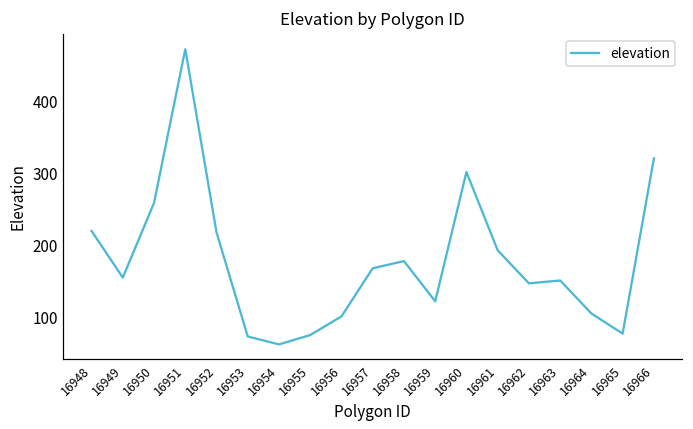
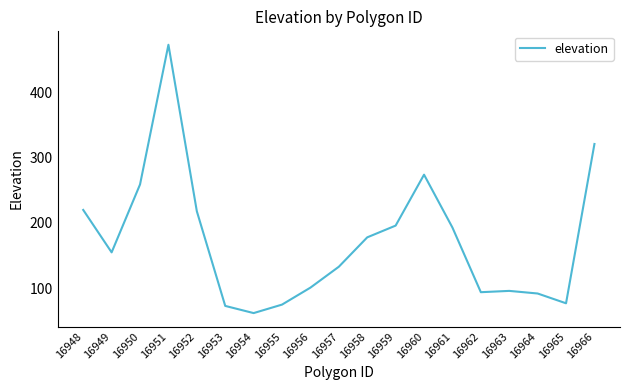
16957: 170 -> 130
16959: 120 -> 200
16960: 300 -> 270
16962: 150 -> 90
16963: 150 -> 100
16964: 110 -> 90
